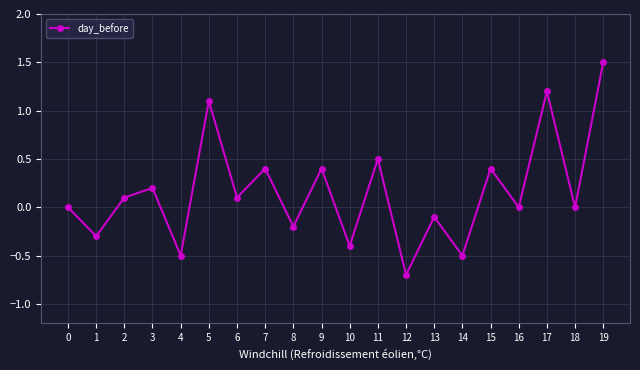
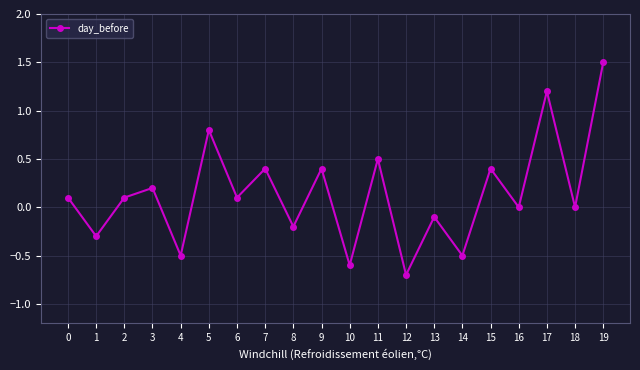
0: 0.0 -> 0.1
5: 1.1 -> 0.8
10: -0.4 -> -0.6
